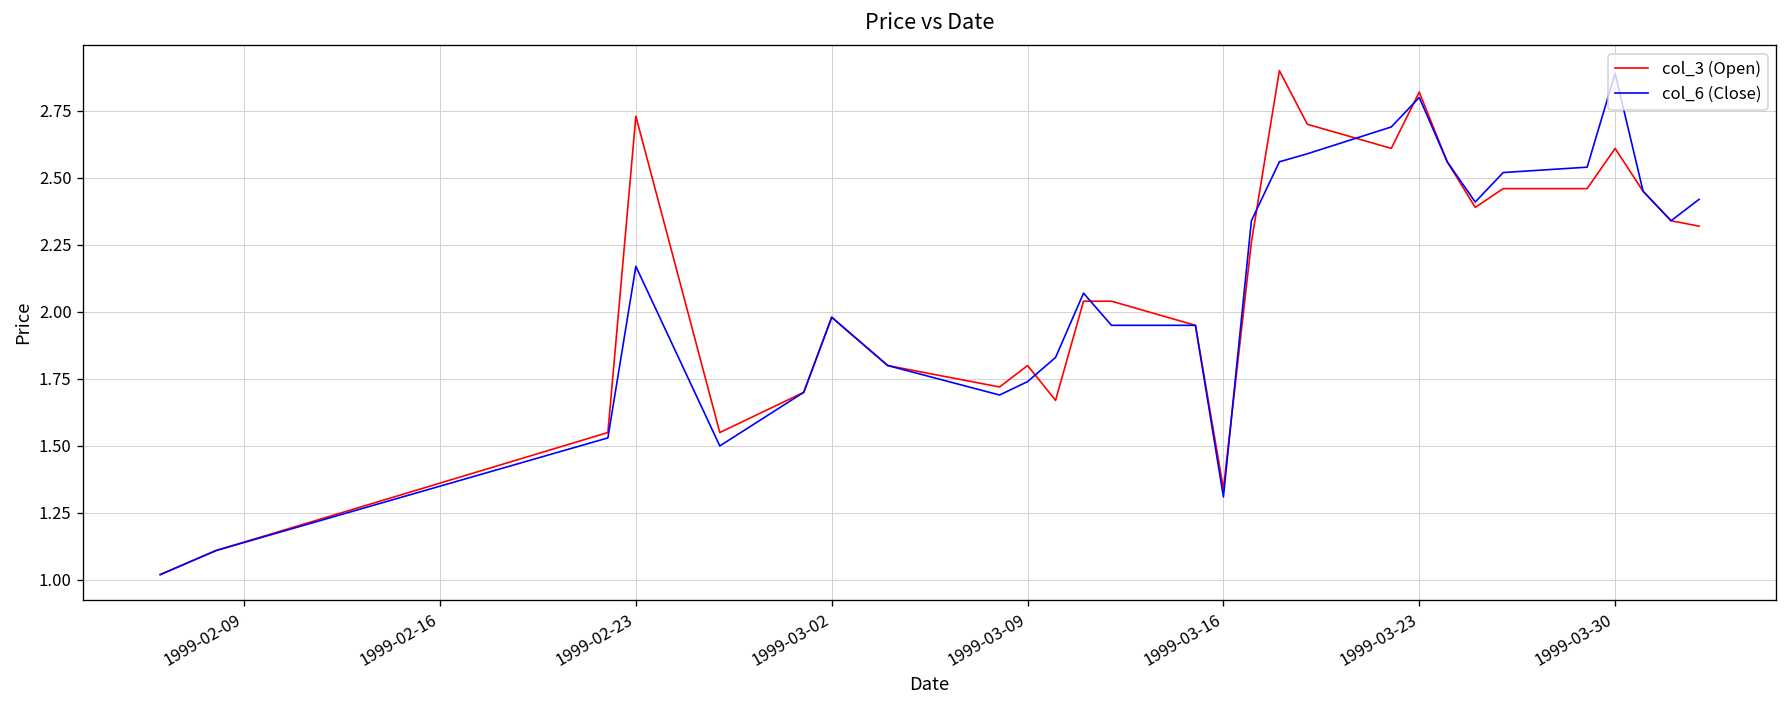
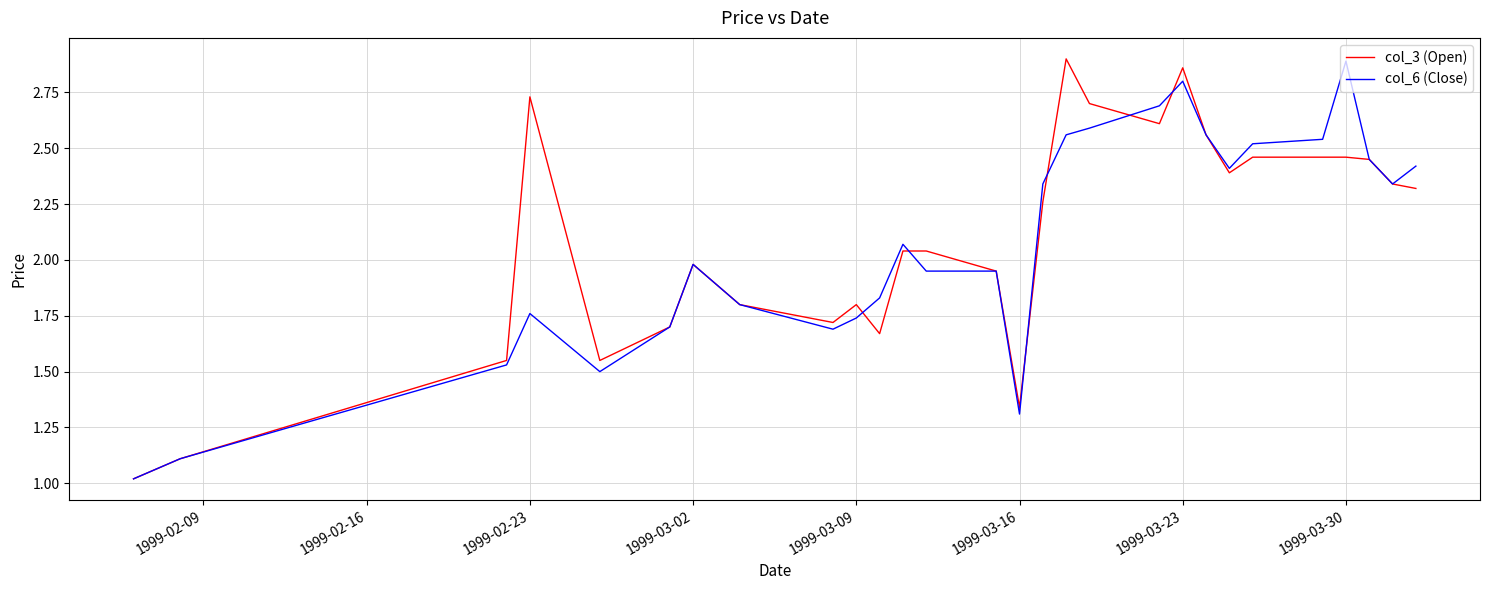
col_6 (Close), 1999-02-23: 2.17 -> 1.76
col_3 (Open), 1999-03-23: 2.82 -> 2.86
col_3 (Open), 1999-03-30: 2.61 -> 2.46
